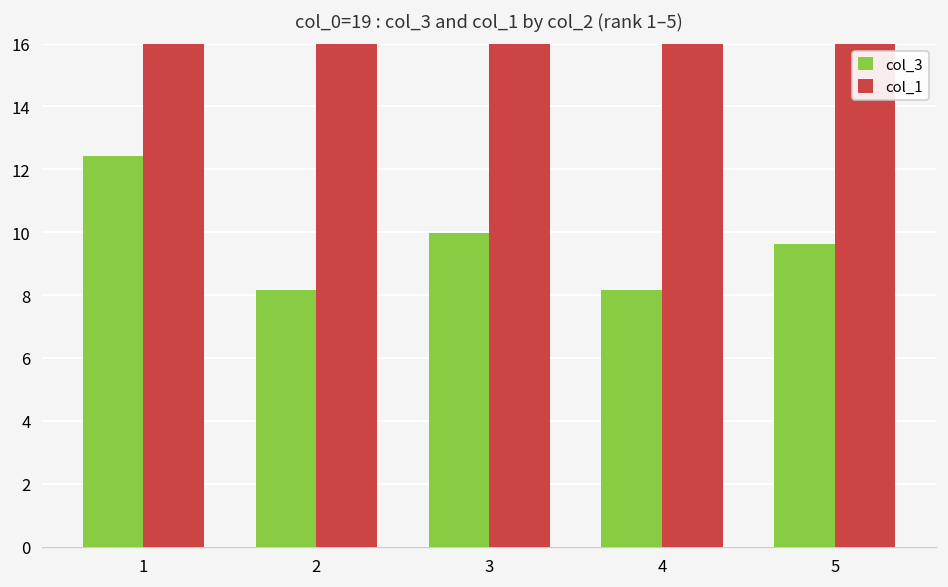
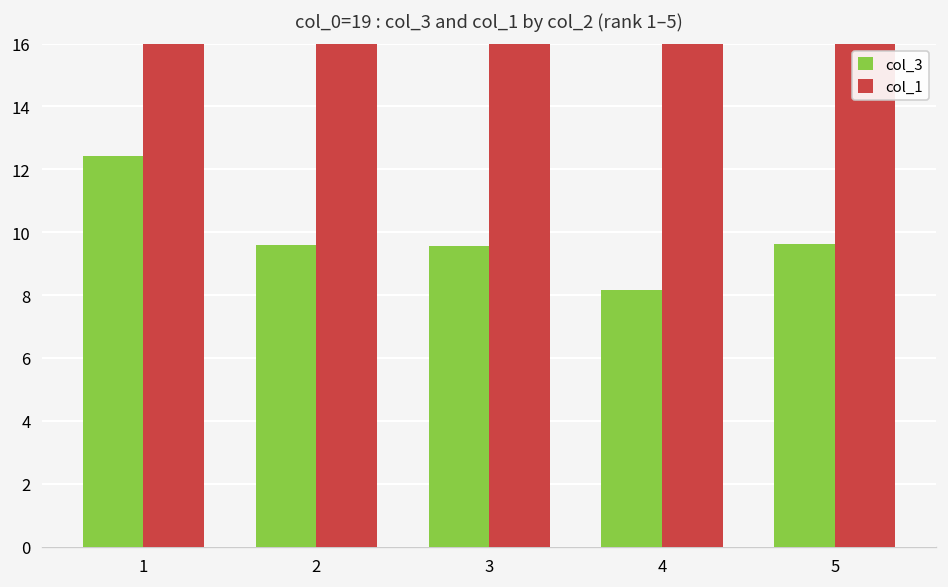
col_3, 2: 8.2 -> 9.6
col_3, 3: 10.0 -> 9.6
